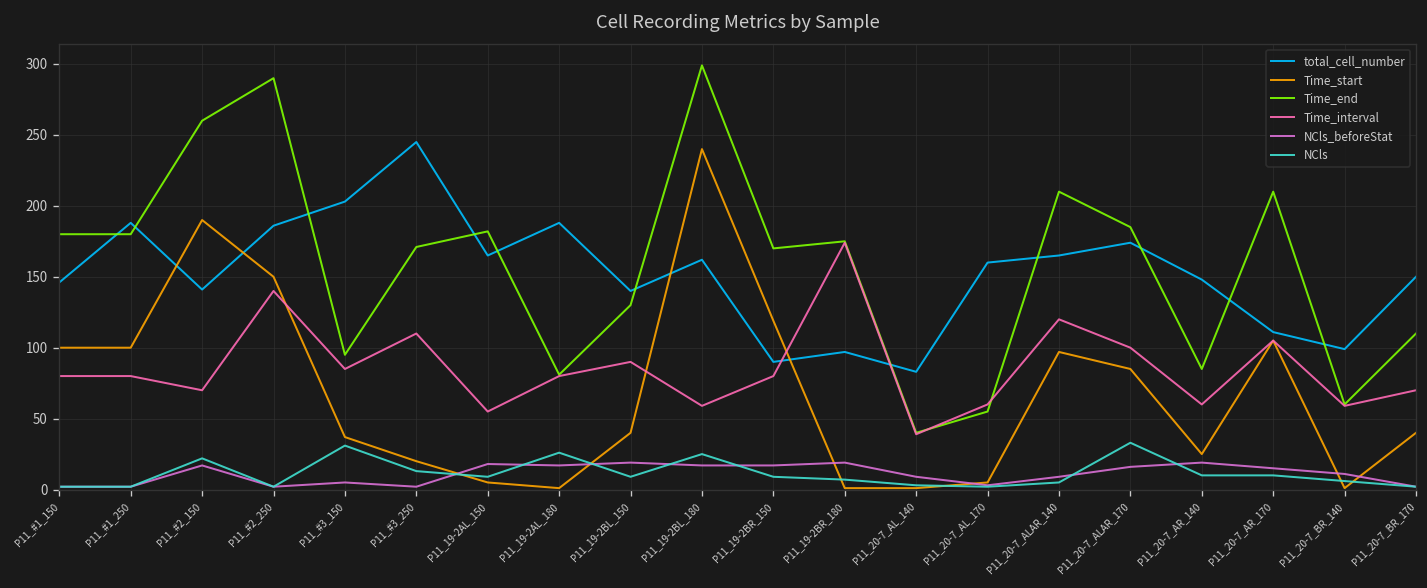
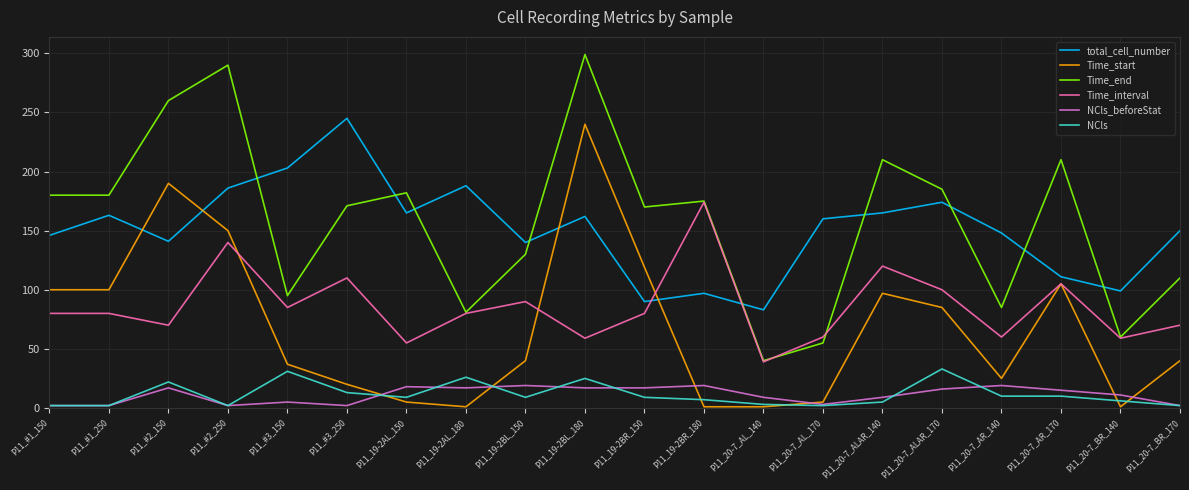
total_cell_number, P11_#1_250: 188 -> 163
